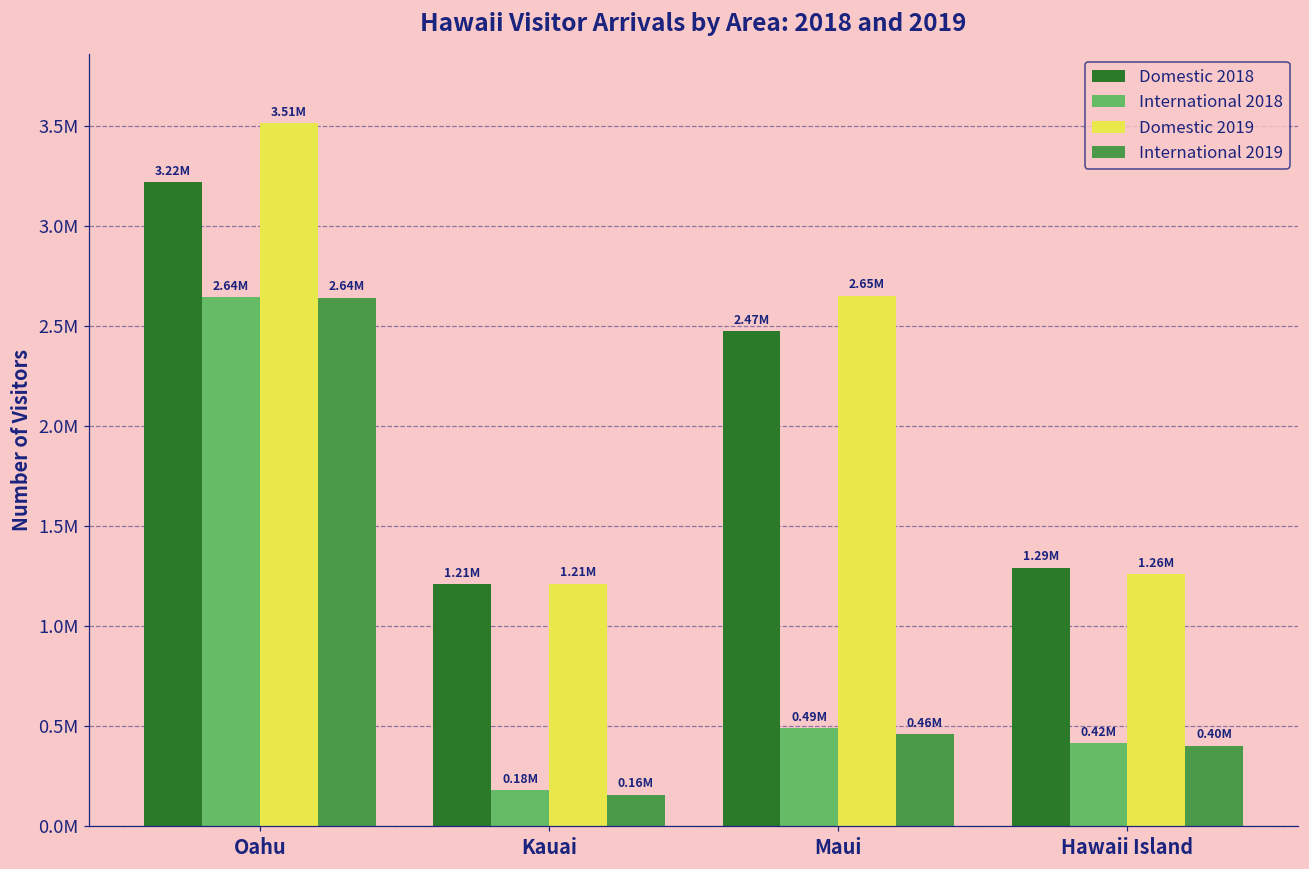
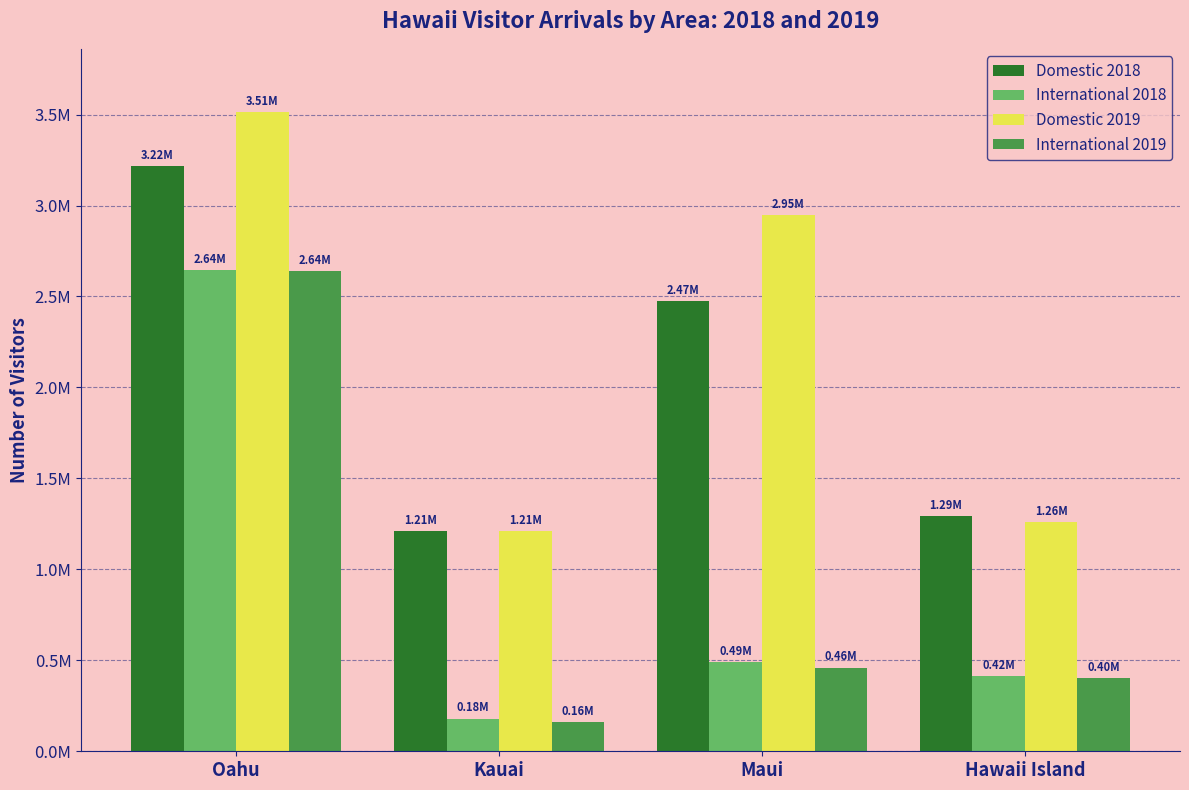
Domestic 2019, Maui: 2.65M -> 2.95M
